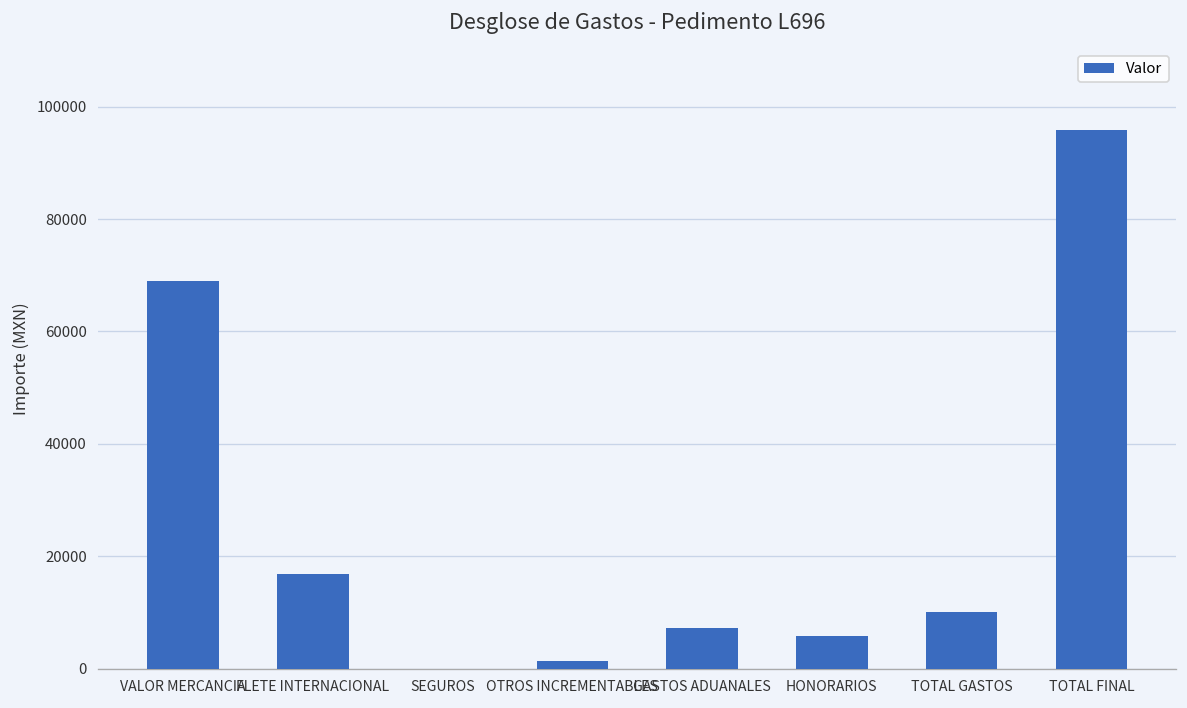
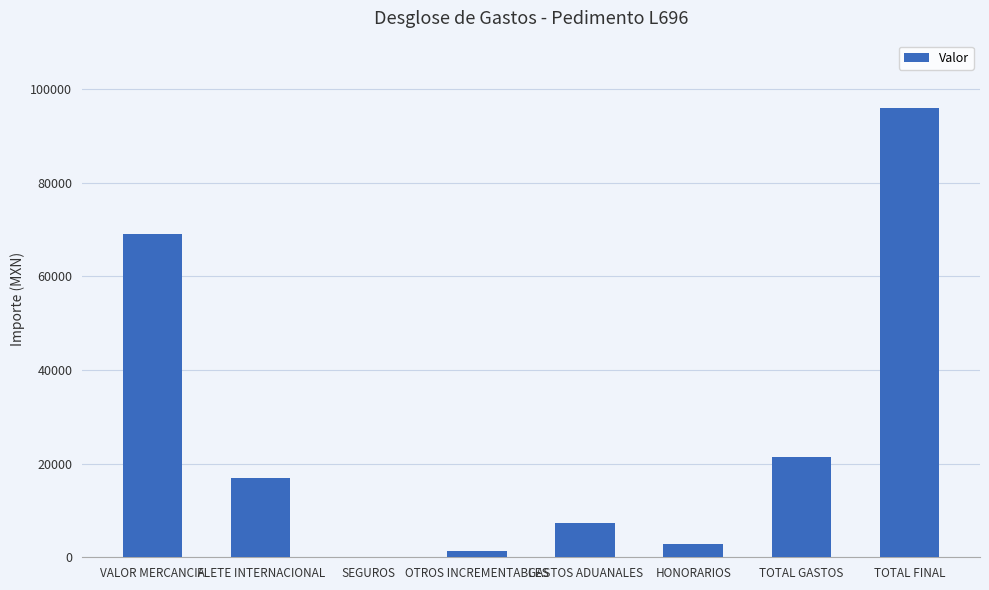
HONORARIOS: 6000 -> 3000
TOTAL GASTOS: 10000 -> 21000
